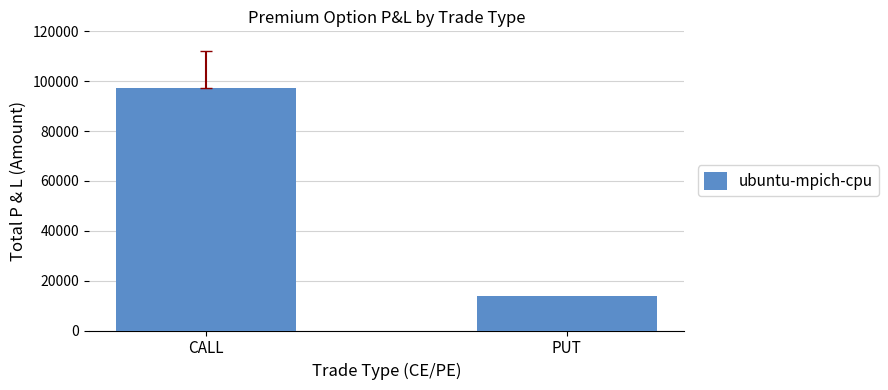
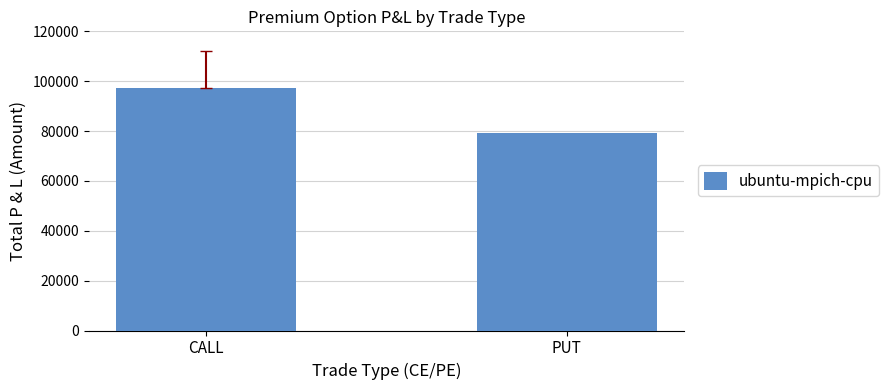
ubuntu-mpich-cpu, PUT: 14000 -> 79000
